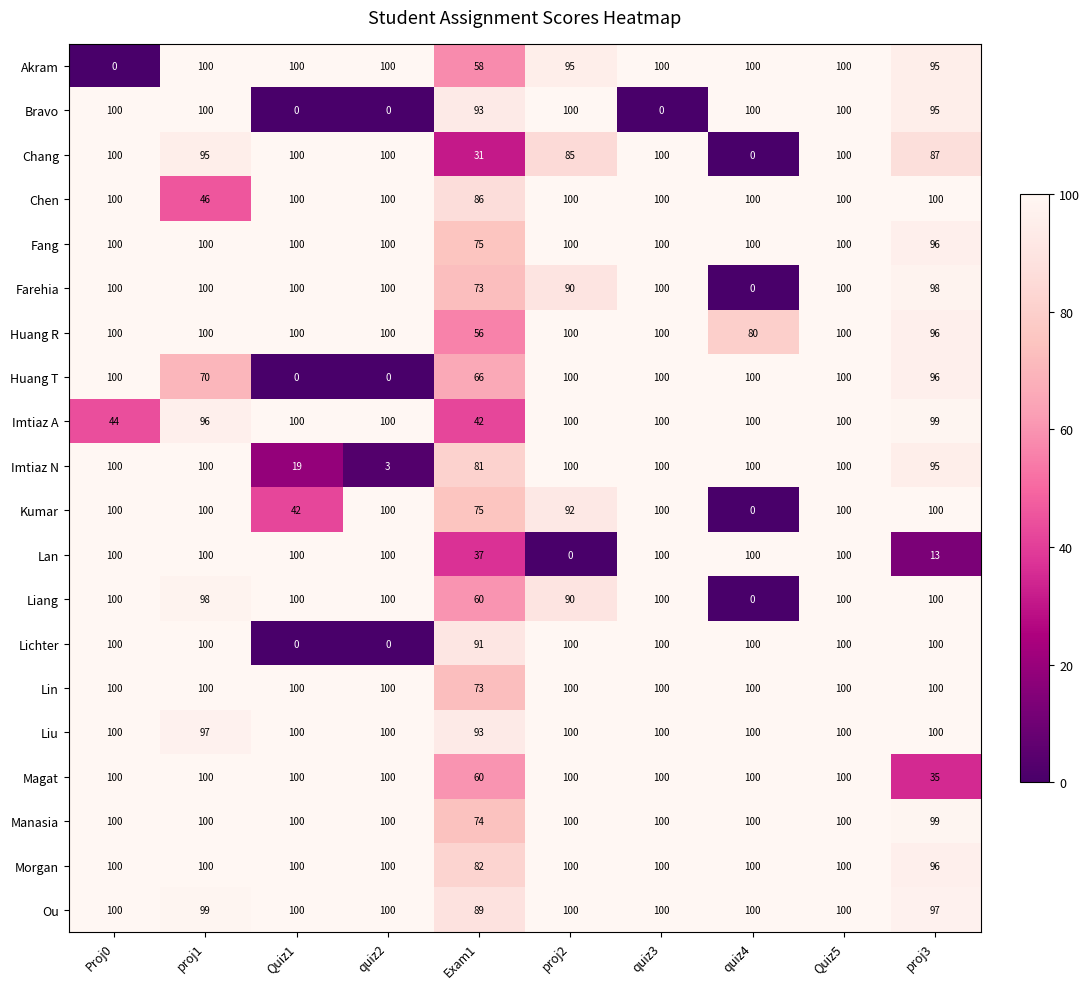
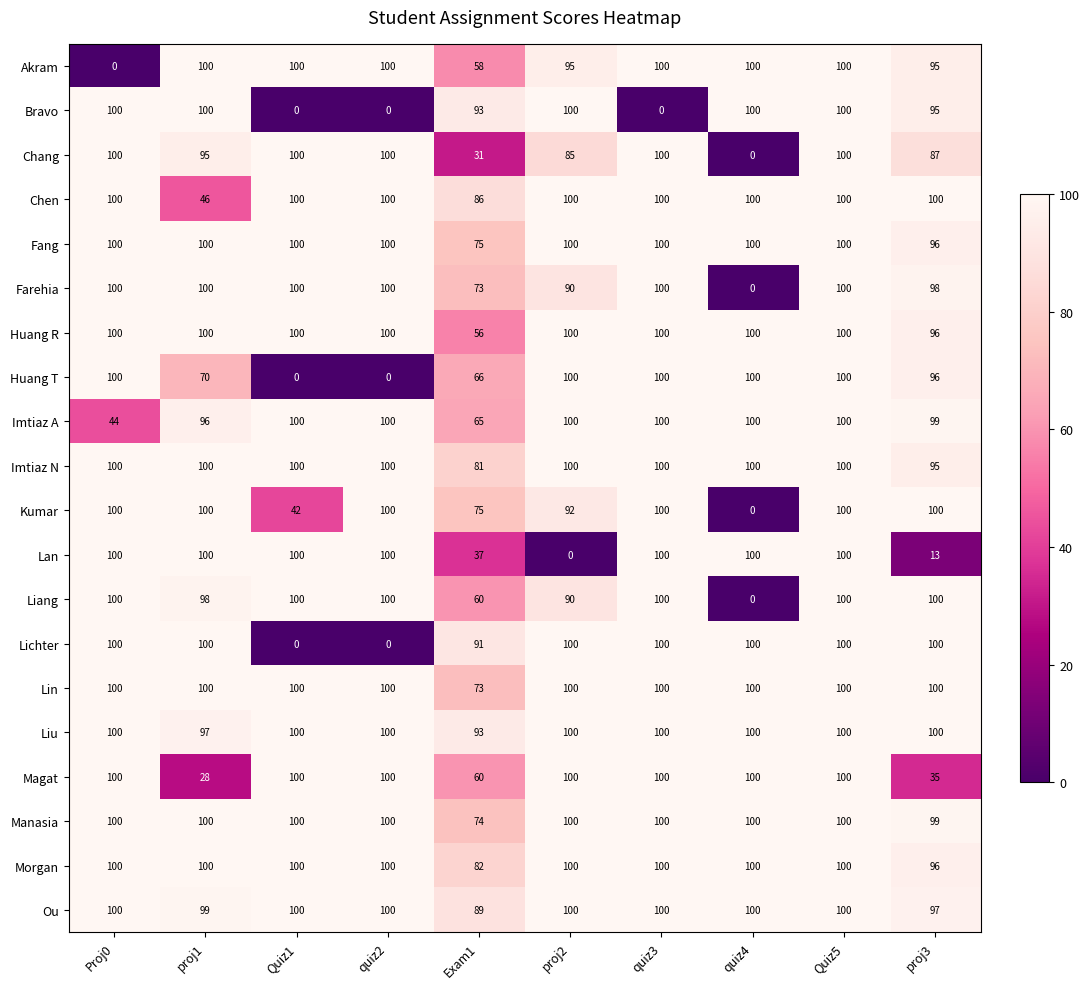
Huang R, quiz4: 80 -> 100
Imtiaz A, Exam1: 42 -> 65
Imtiaz N, Quiz1: 19 -> 100
Imtiaz N, quiz2: 3 -> 100
Magat, proj1: 100 -> 28
